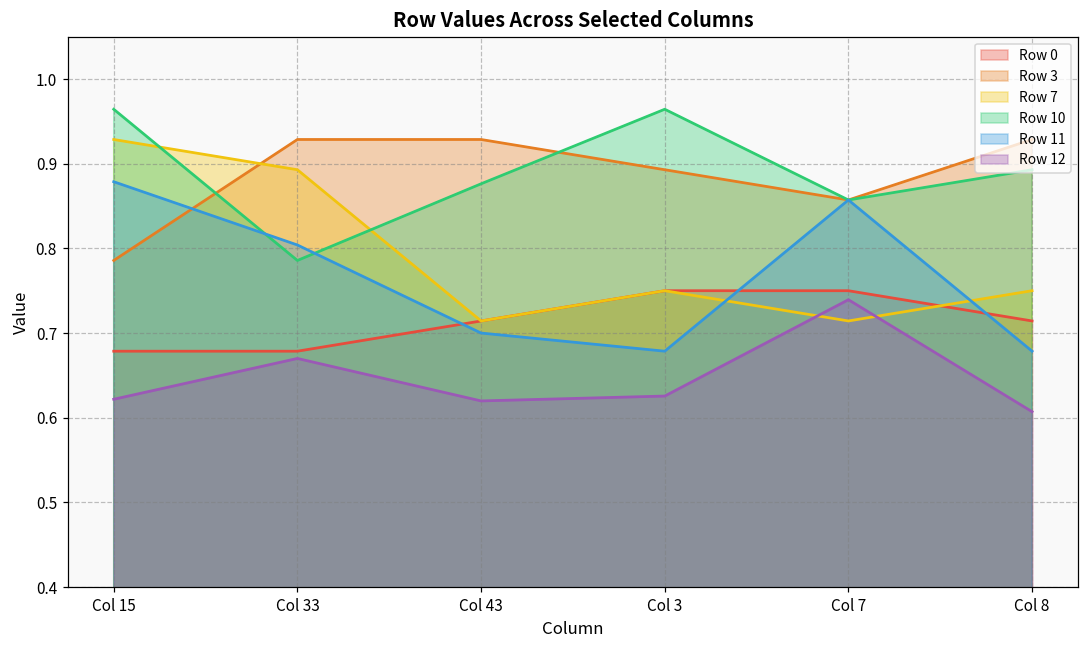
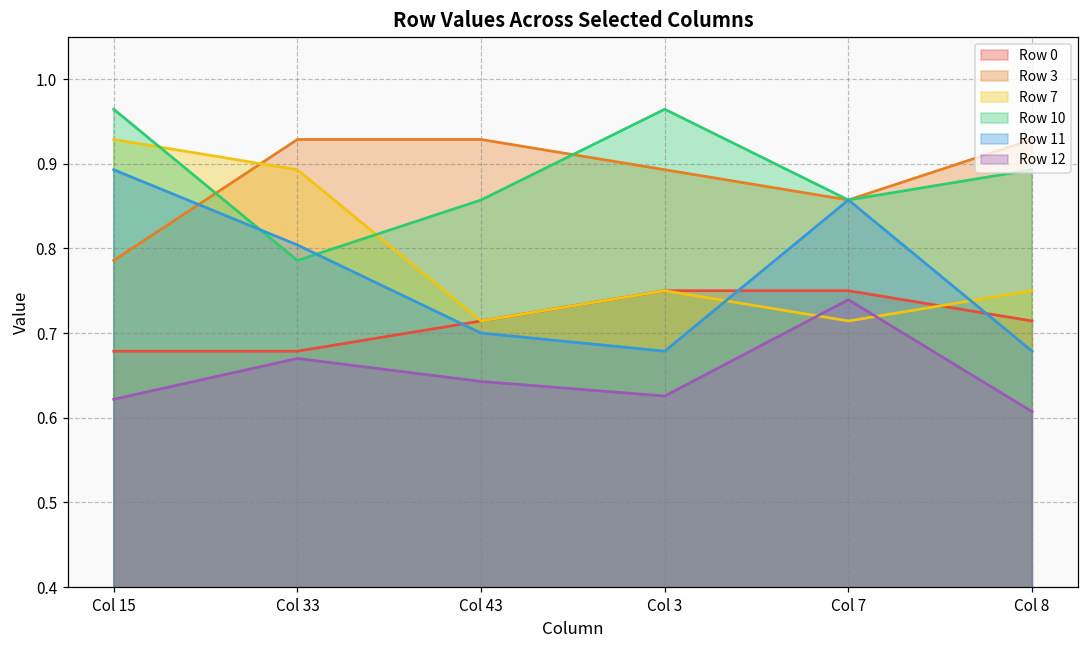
Row 11, Col 15: 0.88 -> 0.89
Row 10, Col 43: 0.88 -> 0.86
Row 12, Col 43: 0.62 -> 0.64
